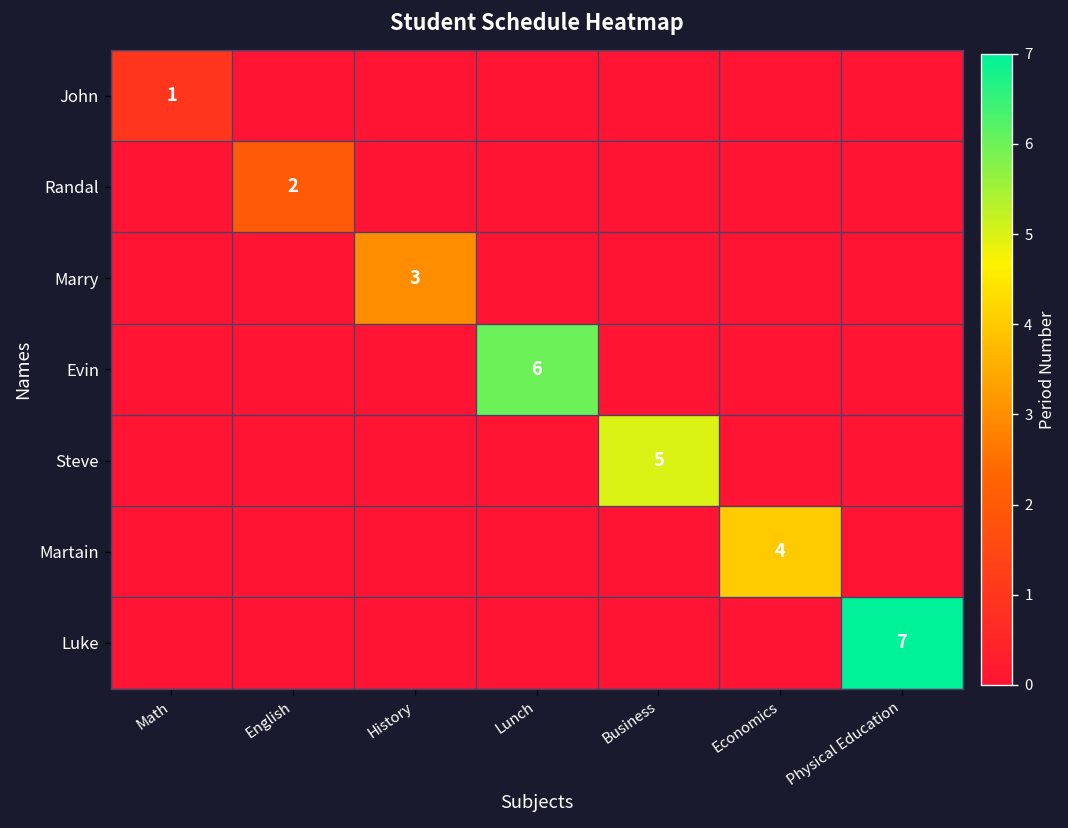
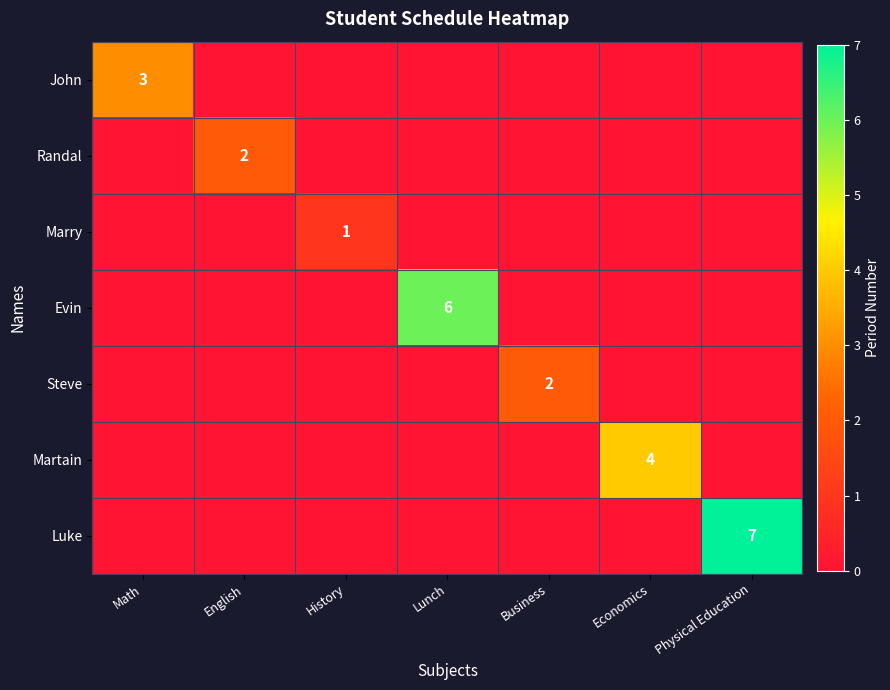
John, Math: 1 -> 3
Marry, History: 3 -> 1
Steve, Business: 5 -> 2
